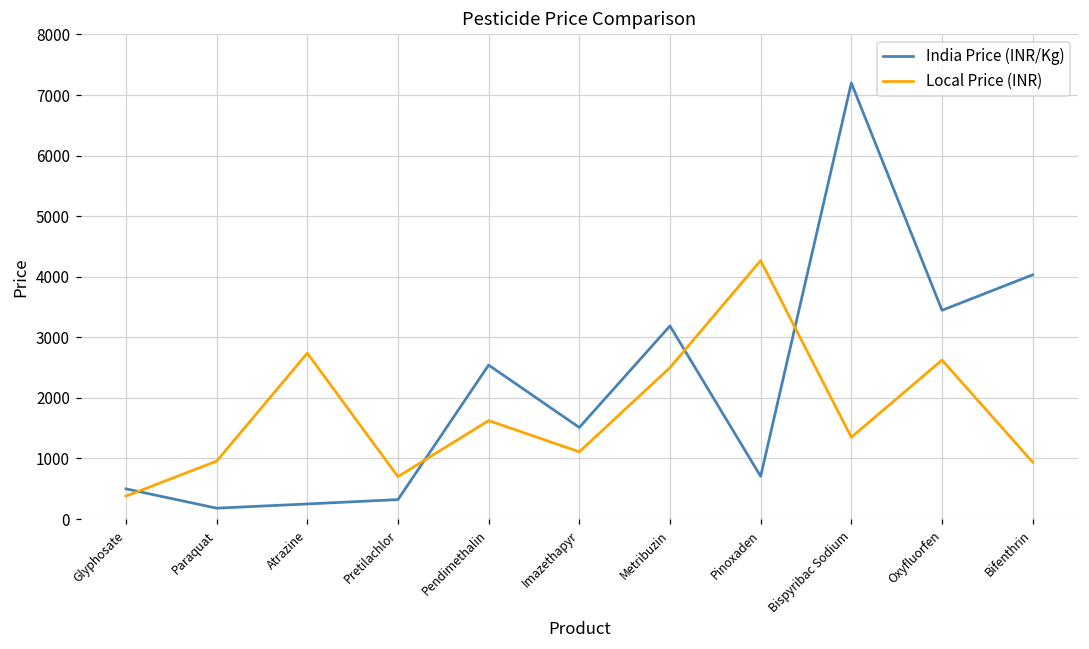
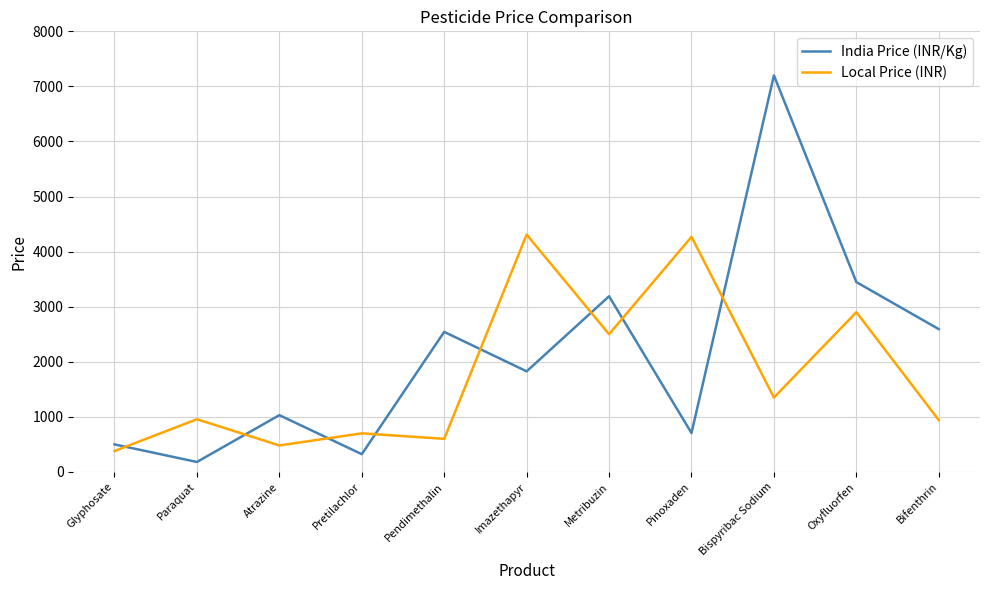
India Price (INR/Kg), Atrazine: 200 -> 1000
Local Price (INR), Atrazine: 2700 -> 500
Local Price (INR), Pendimethalin: 1600 -> 600
India Price (INR/Kg), Imazethapyr: 1500 -> 1800
Local Price (INR), Imazethapyr: 1100 -> 4300
Local Price (INR), Oxyfluorfen: 2600 -> 2900
India Price (INR/Kg), Bifenthrin: 4000 -> 2600
